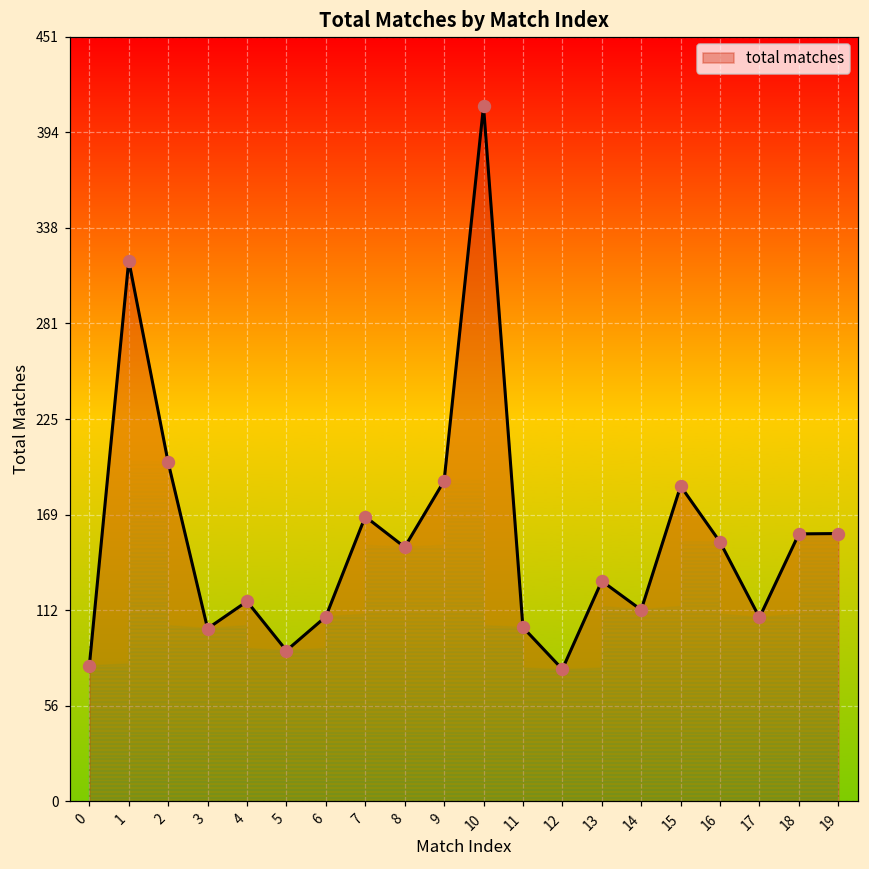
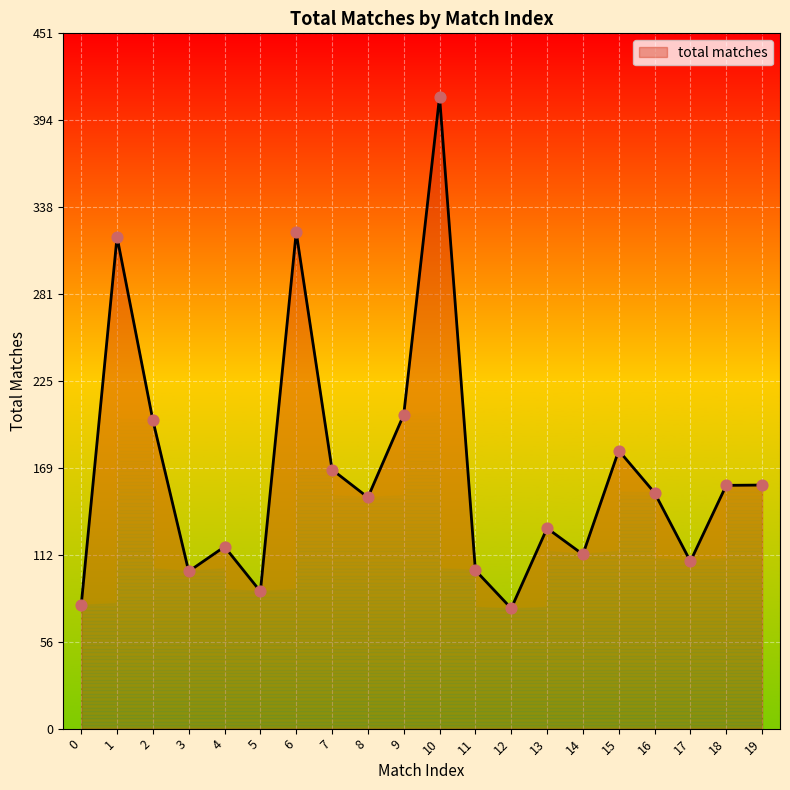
total matches, 6: 109 -> 322
total matches, 9: 189 -> 204
total matches, 15: 186 -> 180
